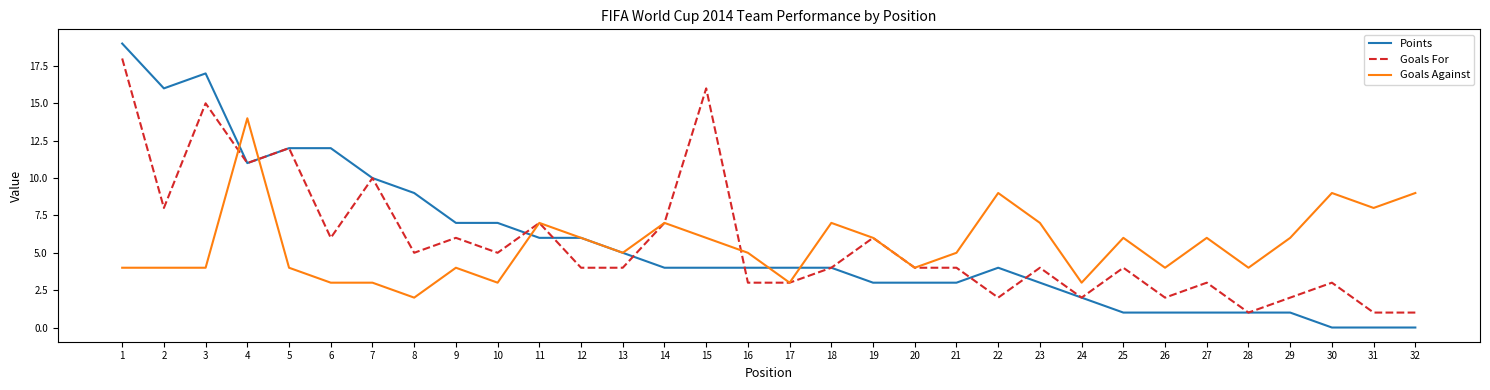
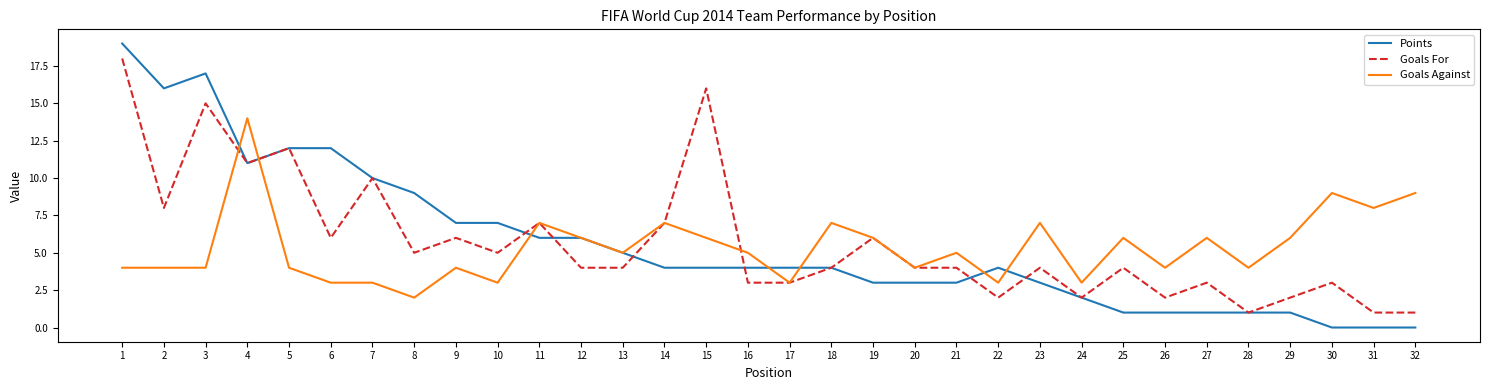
Goals Against, 22: 9 -> 3
